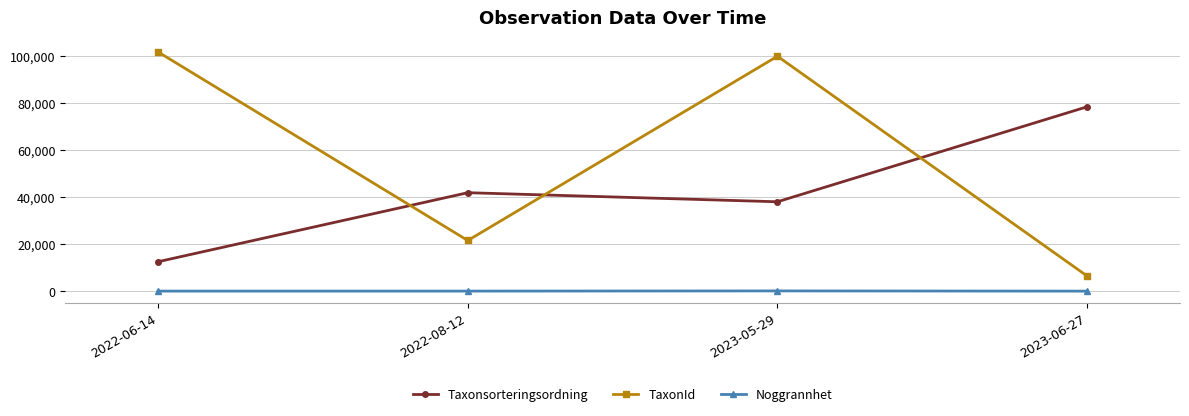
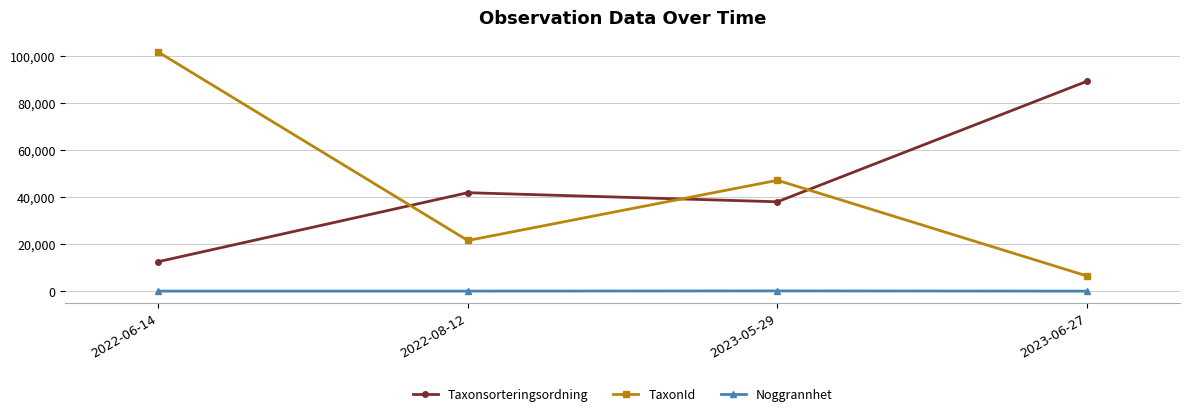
TaxonId, 2023-05-29: 100,000 -> 47,000
Taxonsorteringsordning, 2023-06-27: 79,000 -> 89,000
